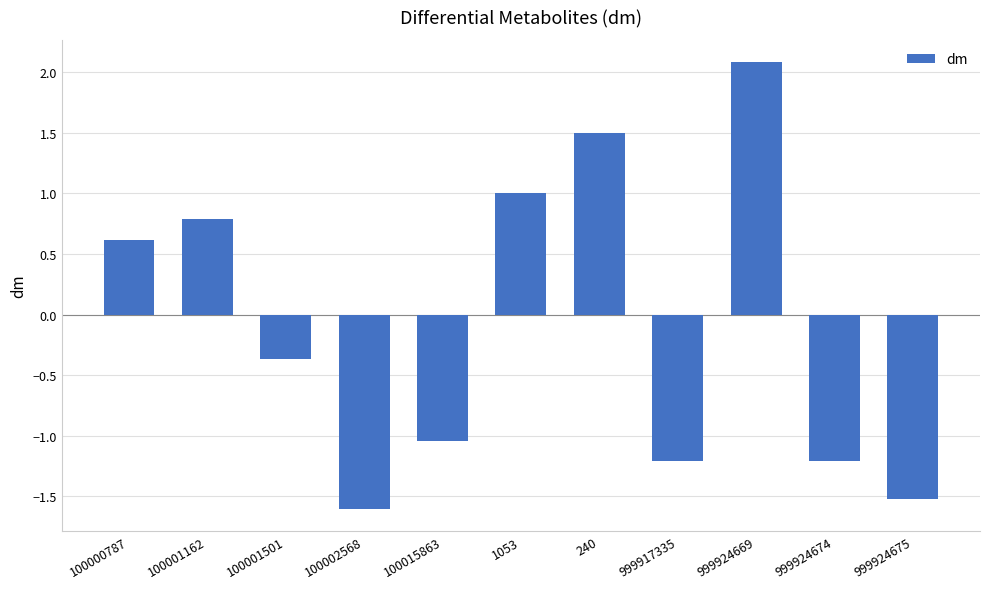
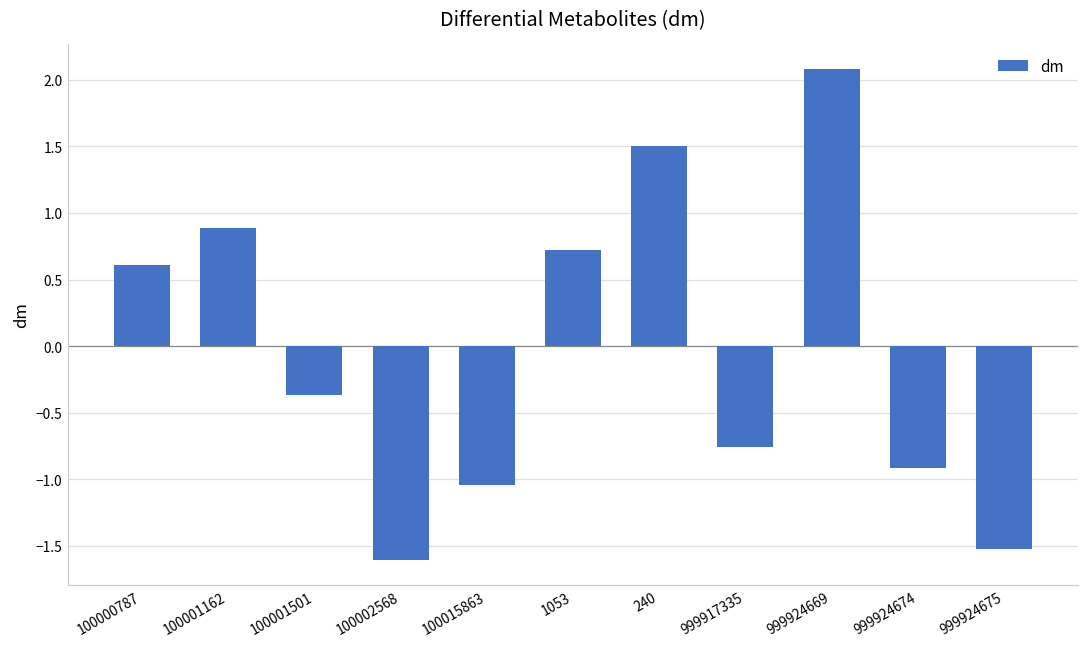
100001162: 0.79 -> 0.89
1053: 1.00 -> 0.72
999917335: -1.21 -> -0.76
999924674: -1.21 -> -0.92
